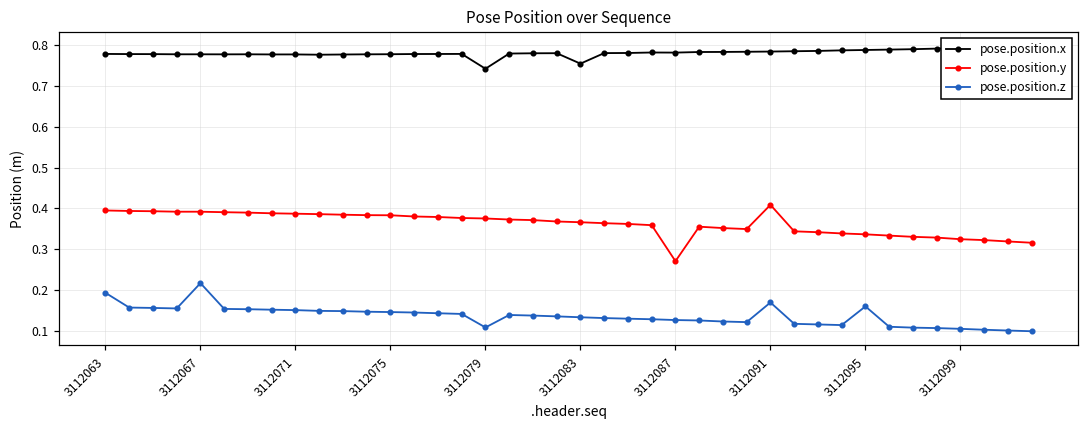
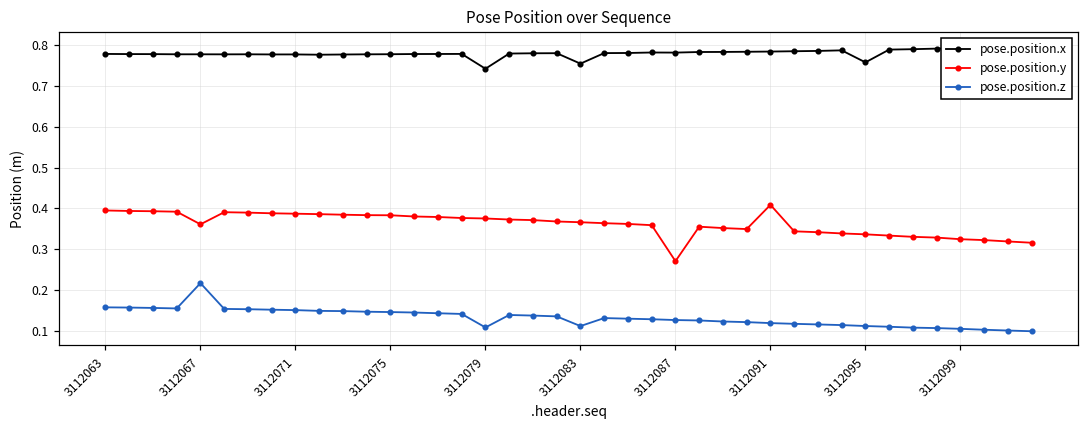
pose.position.z, 3112063: 0.19 -> 0.16
pose.position.y, 3112067: 0.39 -> 0.36
pose.position.z, 3112083: 0.13 -> 0.11
pose.position.z, 3112091: 0.17 -> 0.12
pose.position.x, 3112095: 0.79 -> 0.76
pose.position.z, 3112095: 0.16 -> 0.11
